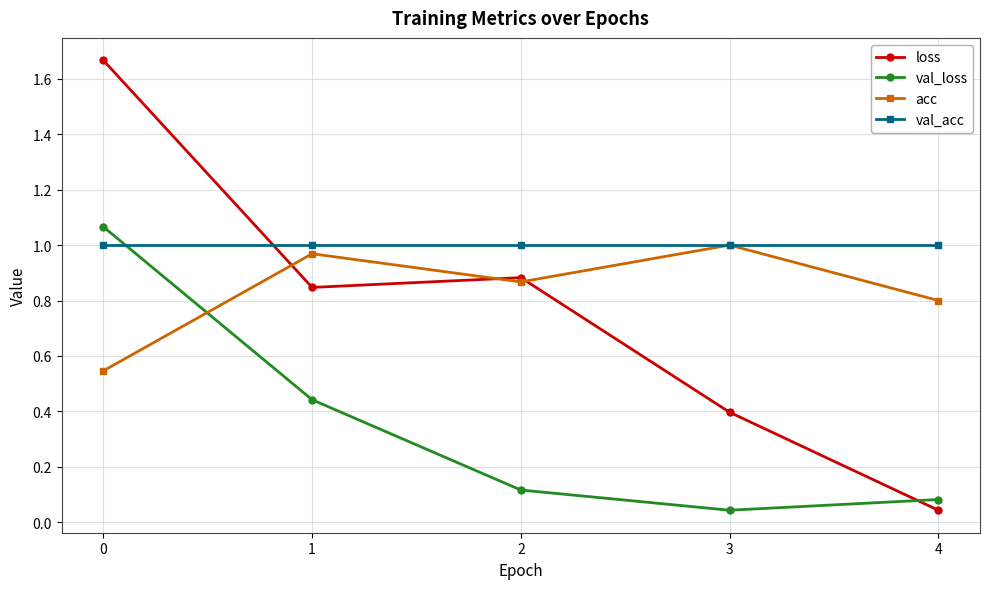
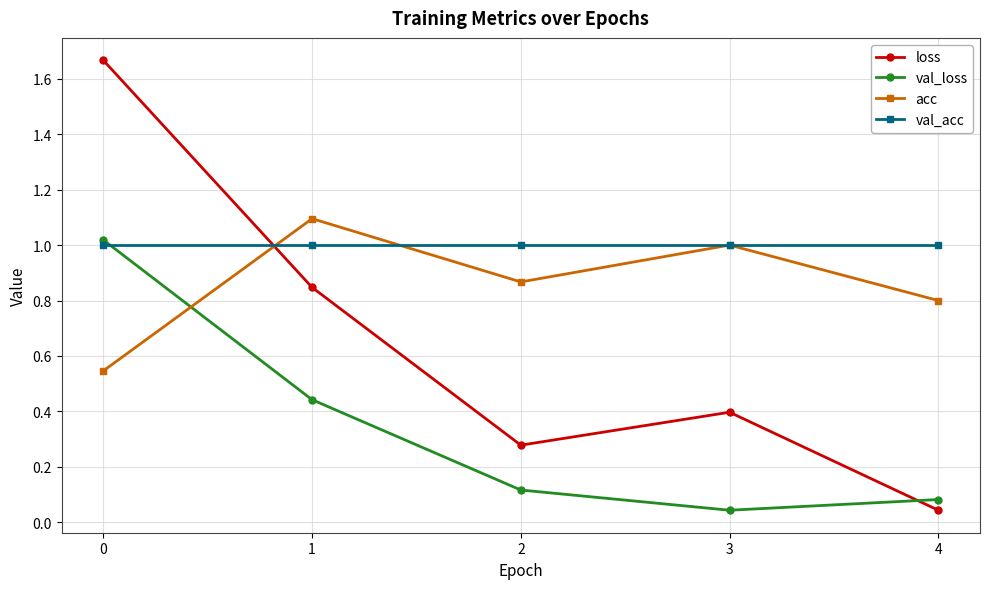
val_loss, 0: 1.07 -> 1.02
acc, 1: 0.97 -> 1.10
loss, 2: 0.88 -> 0.28
